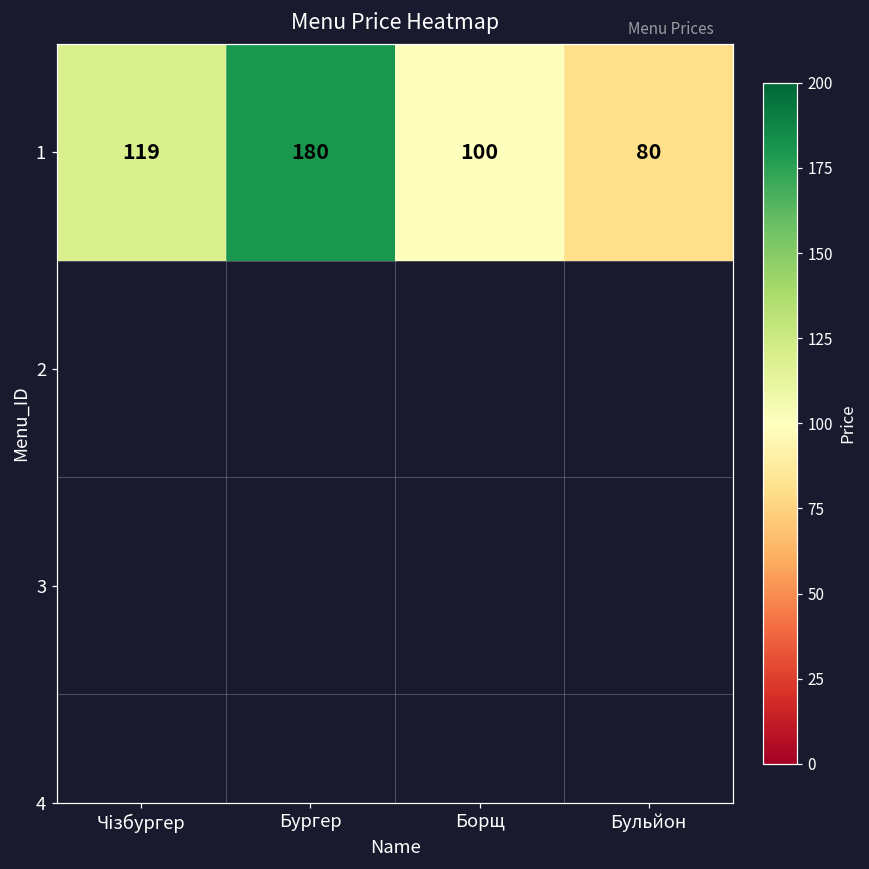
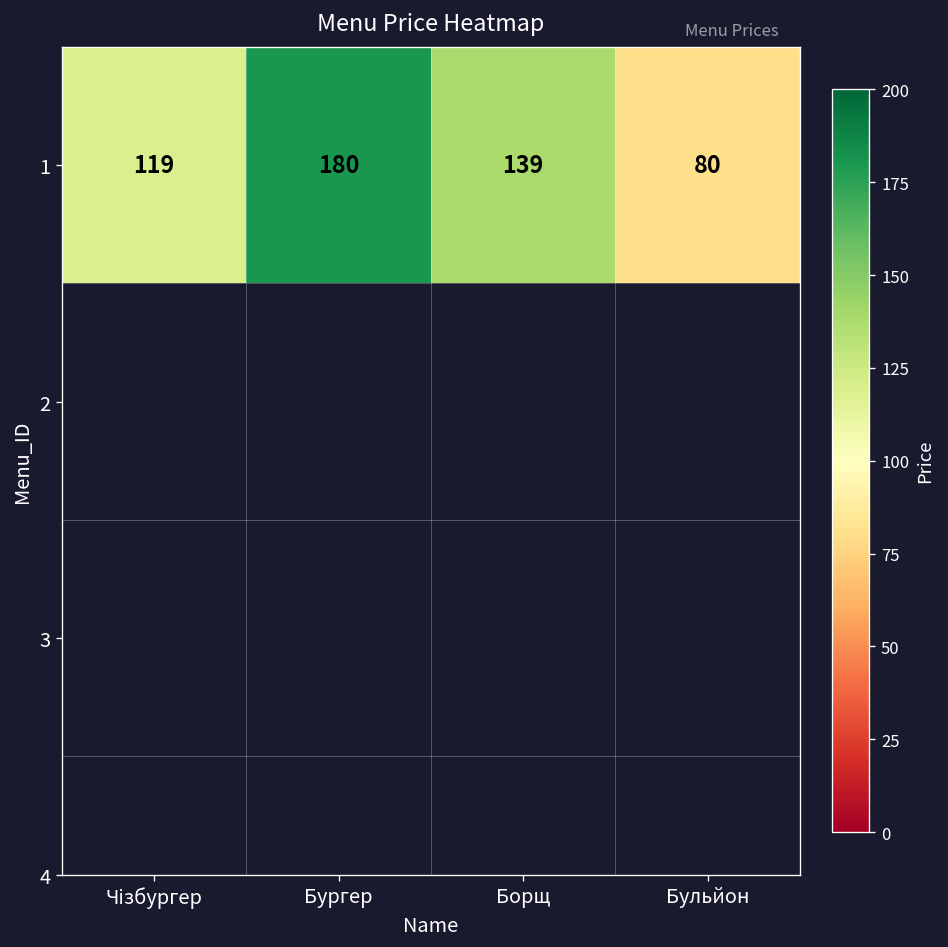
1, Борщ: 100 -> 139
